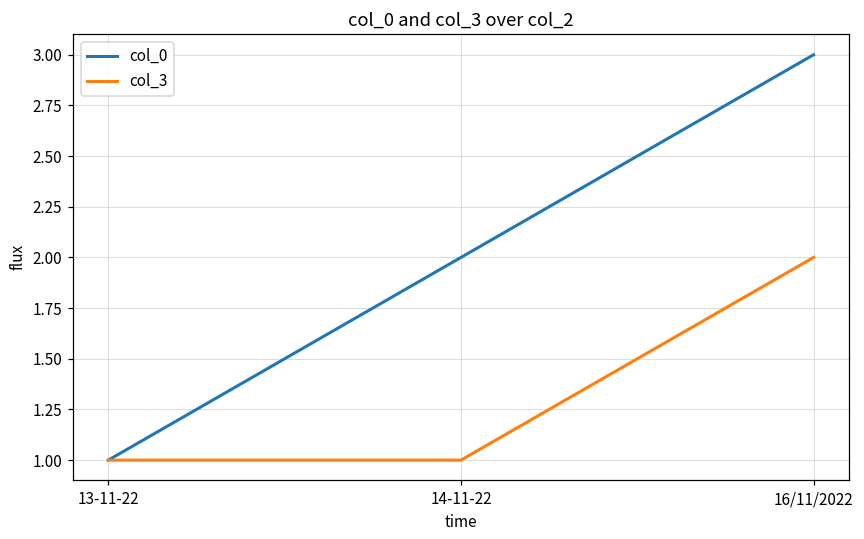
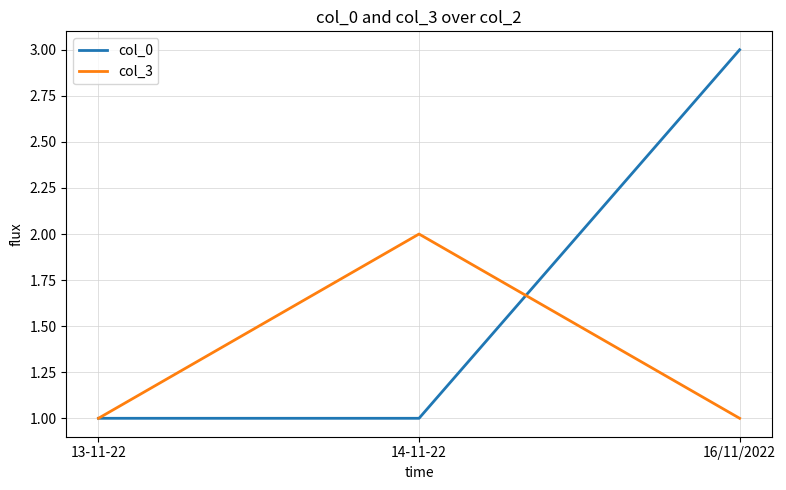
col_0, 14-11-22: 2 -> 1
col_3, 14-11-22: 1 -> 2
col_3, 16/11/2022: 2 -> 1
